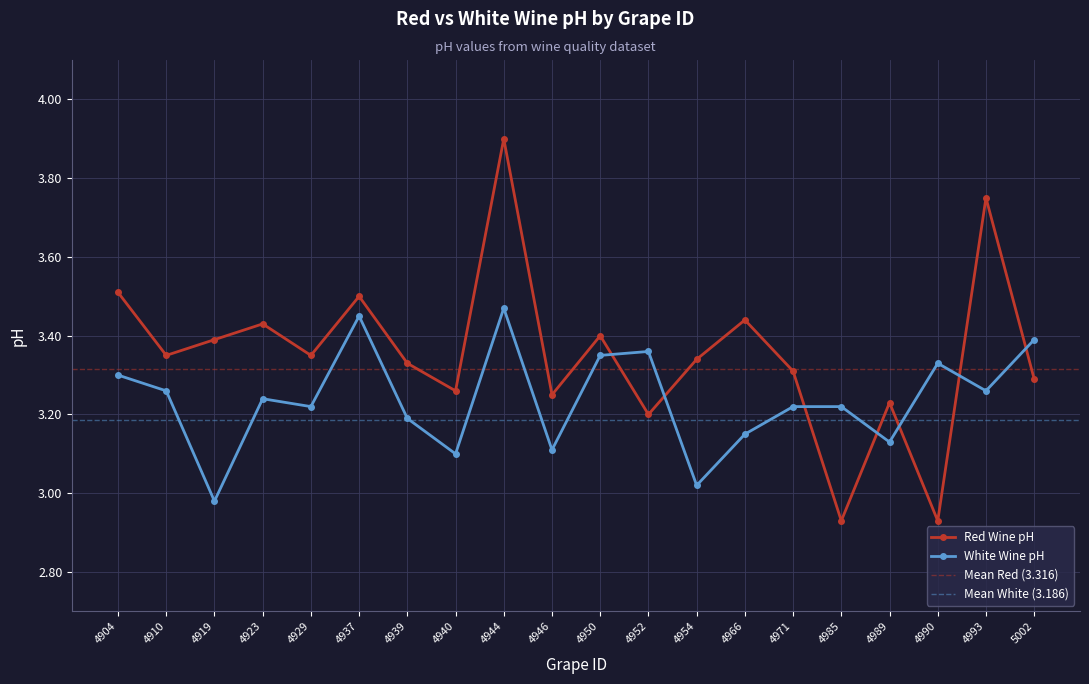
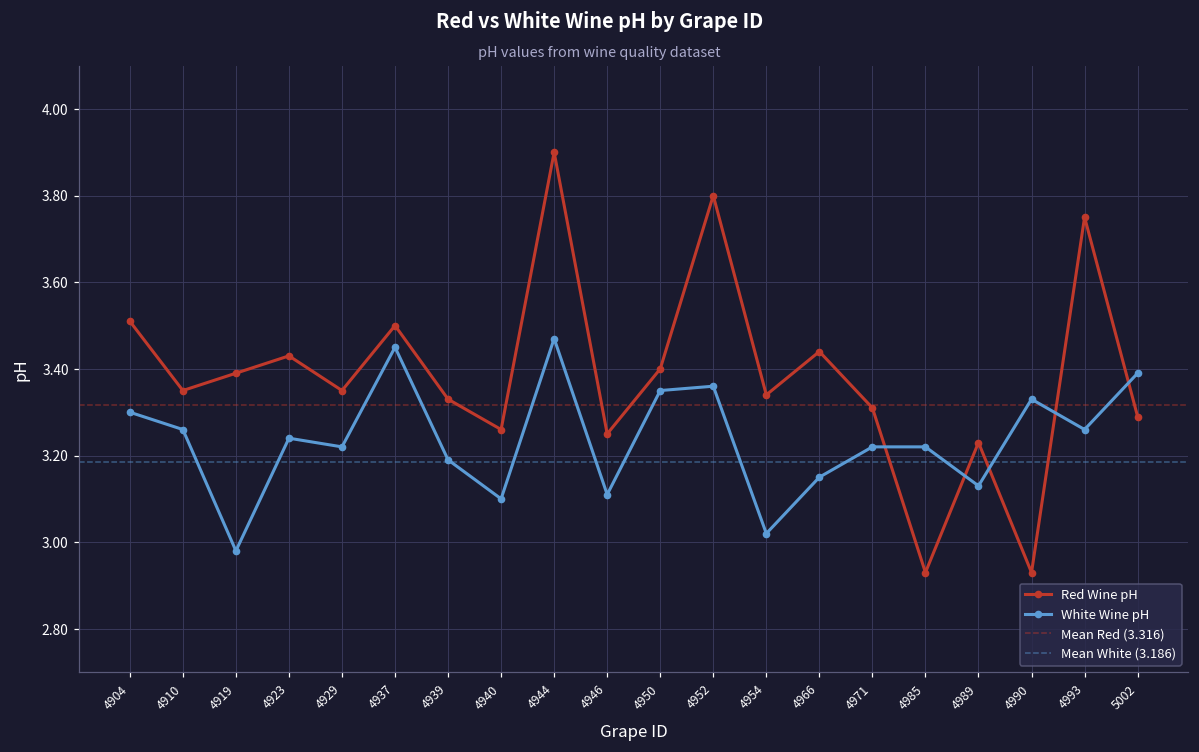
Red Wine pH, 4952: 3.2 -> 3.8
